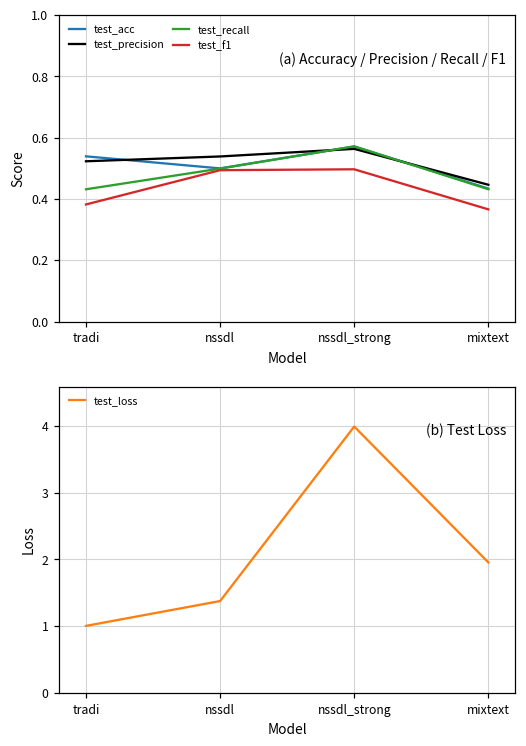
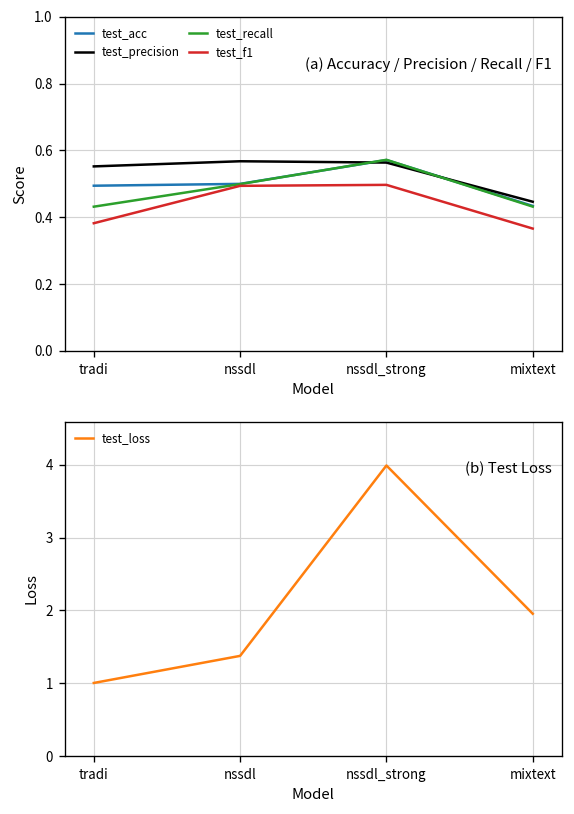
(a) Accuracy / Precision / Recall / F1, test_acc, tradi: 0.54 -> 0.49
(a) Accuracy / Precision / Recall / F1, test_precision, tradi: 0.52 -> 0.55
(a) Accuracy / Precision / Recall / F1, test_precision, nssdl: 0.54 -> 0.57
